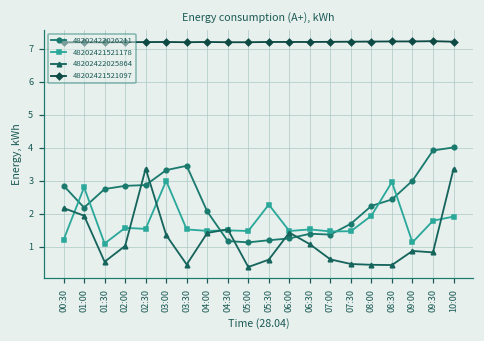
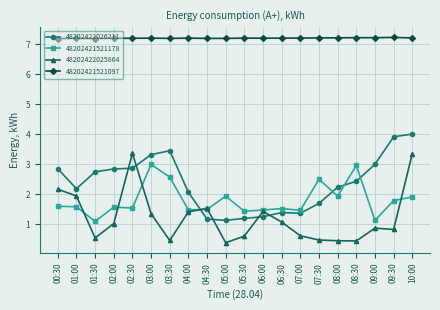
48202421521178, 00:30: 1.2 -> 1.6
48202421521178, 01:00: 2.8 -> 1.6
48202421521178, 03:30: 1.5 -> 2.6
48202421521178, 05:00: 1.5 -> 1.9
48202421521178, 05:30: 2.3 -> 1.4
48202421521178, 07:30: 1.5 -> 2.5
